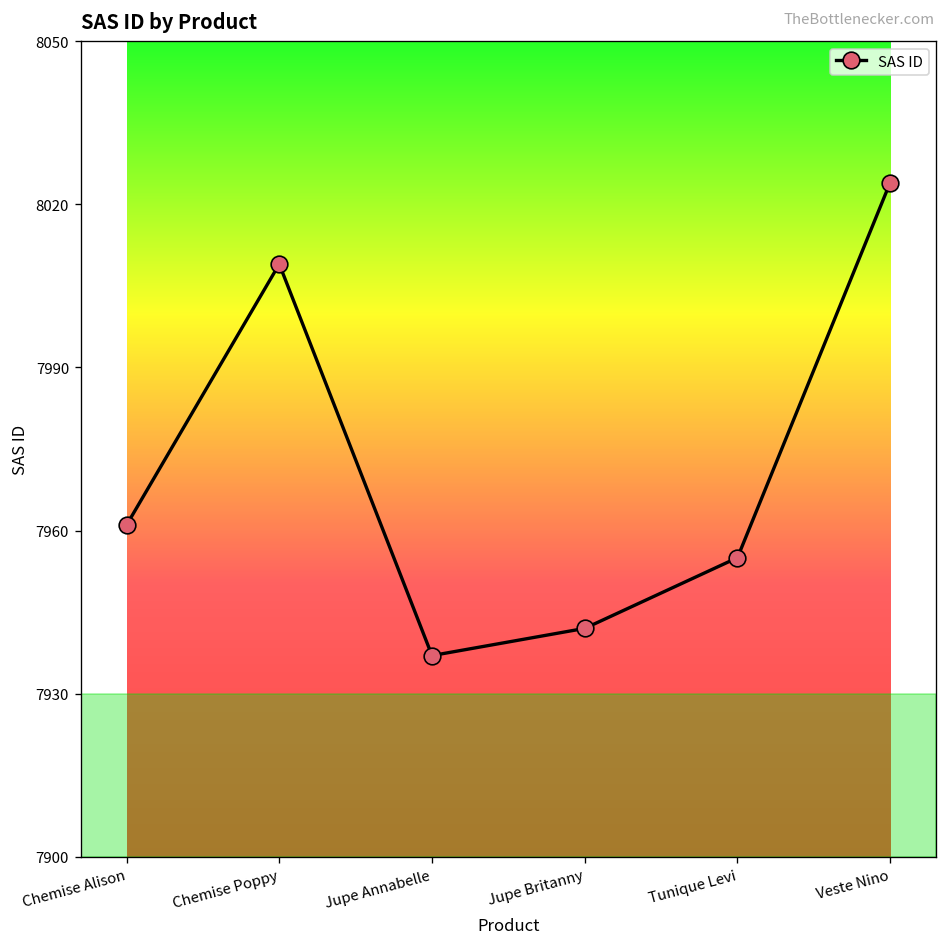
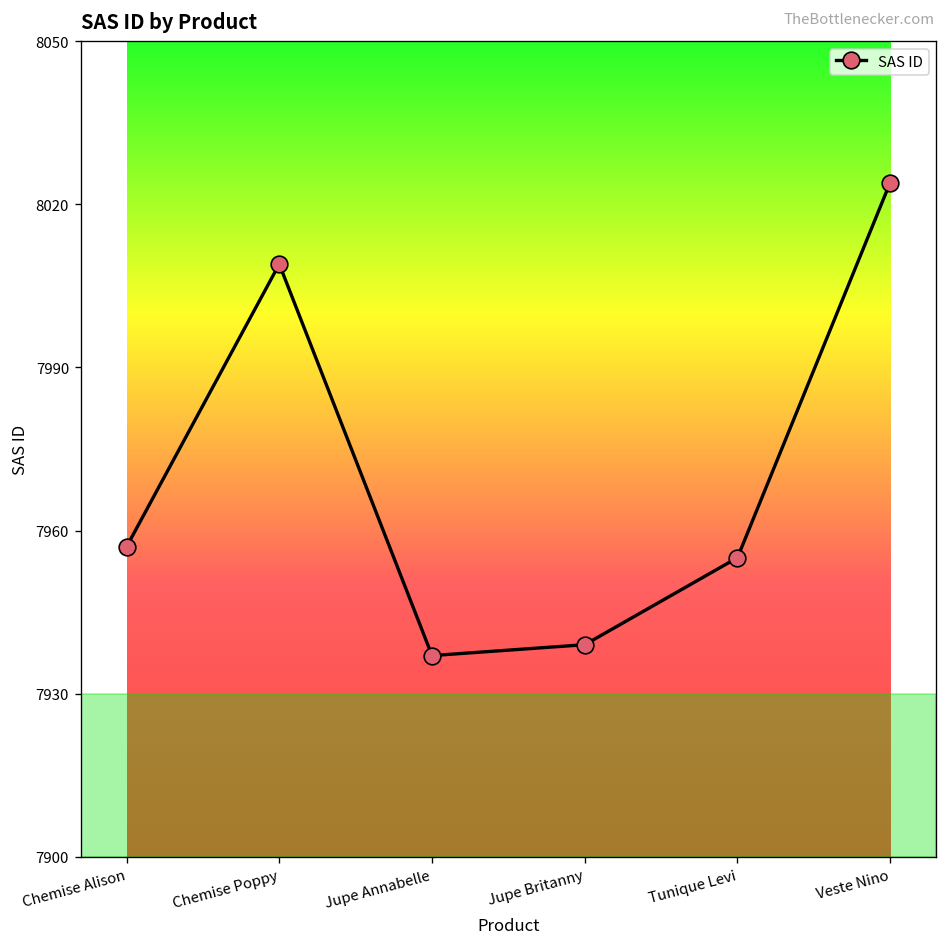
Chemise Alison: 7961 -> 7957
Jupe Britanny: 7942 -> 7939
